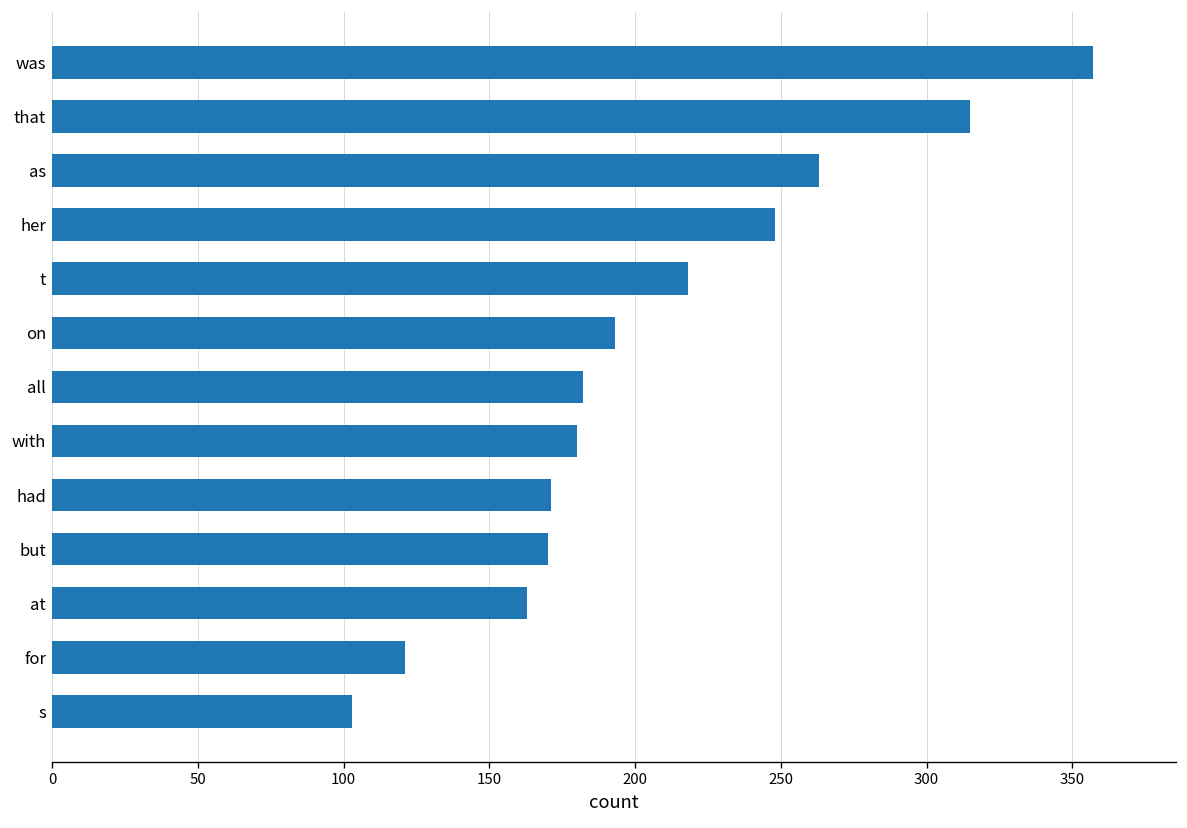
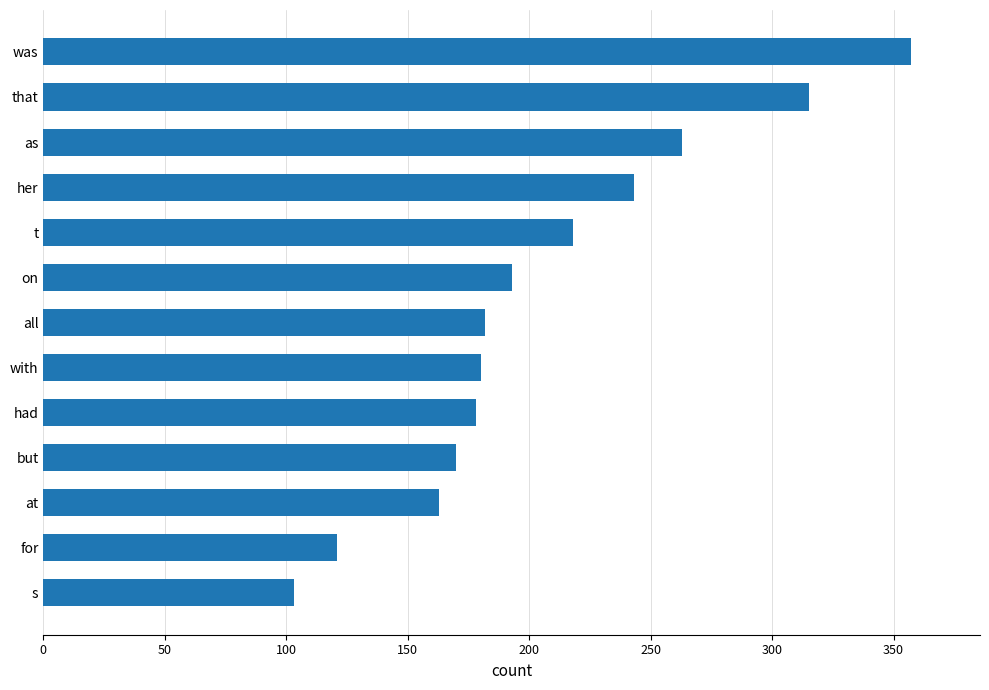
her: 248 -> 243
had: 171 -> 178
